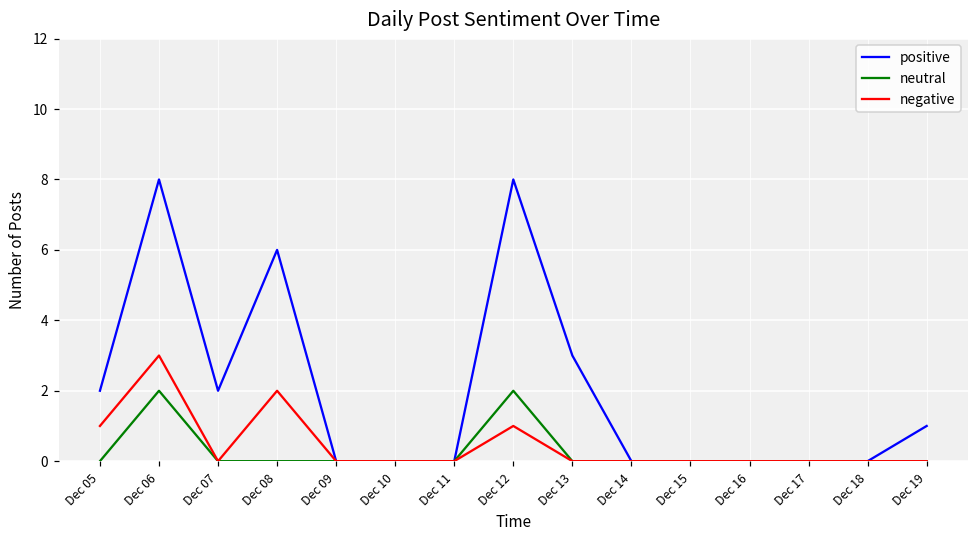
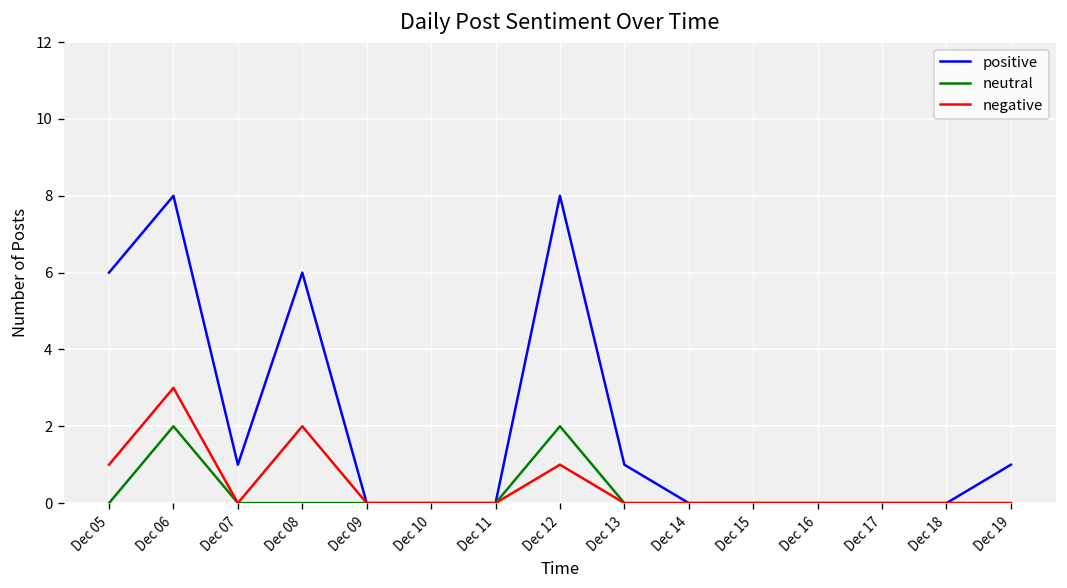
positive, Dec 05: 2 -> 6
positive, Dec 07: 2 -> 1
positive, Dec 13: 3 -> 1
